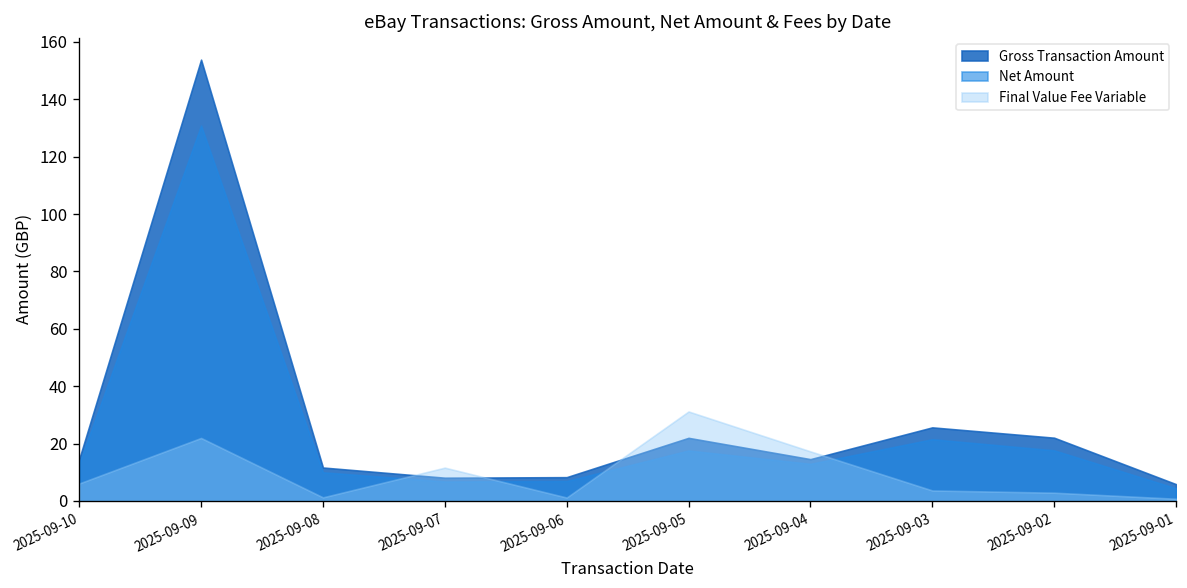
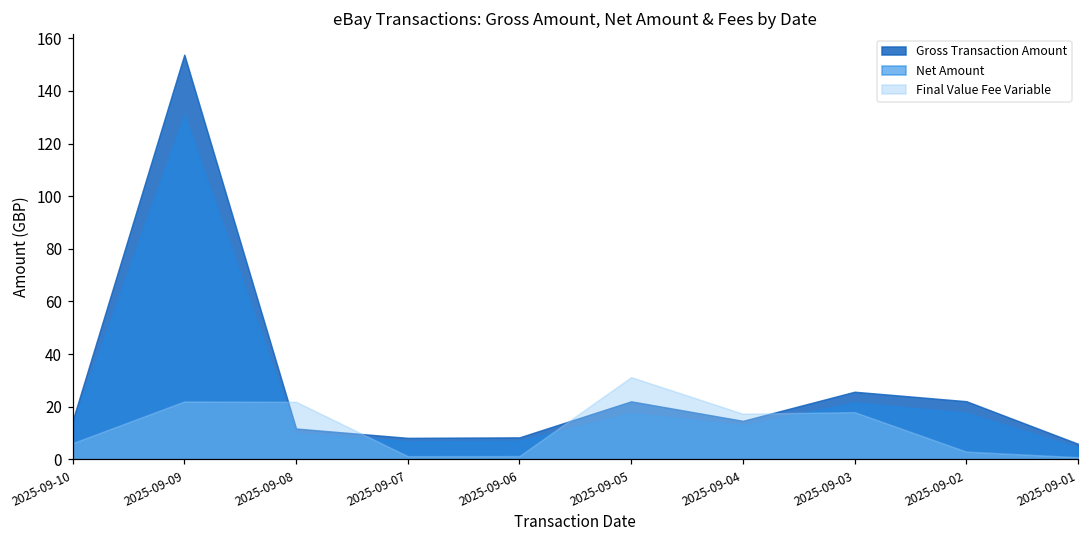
Final Value Fee Variable, 2025-09-08: 1 -> 22
Final Value Fee Variable, 2025-09-07: 12 -> 1
Final Value Fee Variable, 2025-09-03: 4 -> 18
